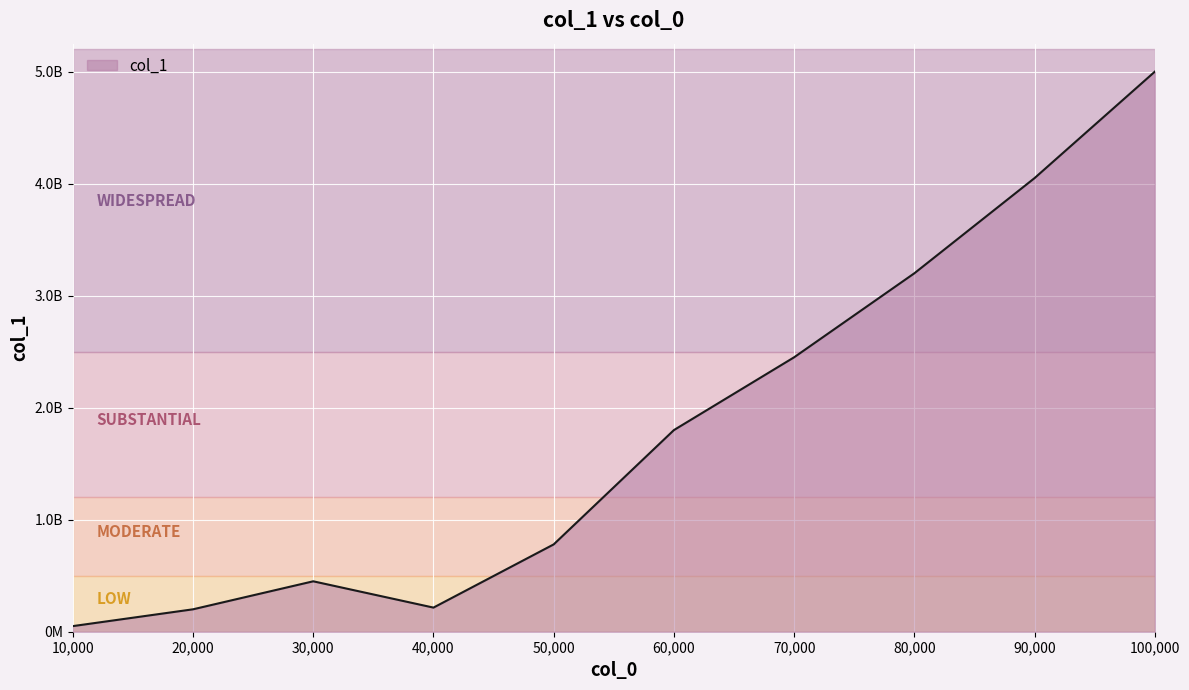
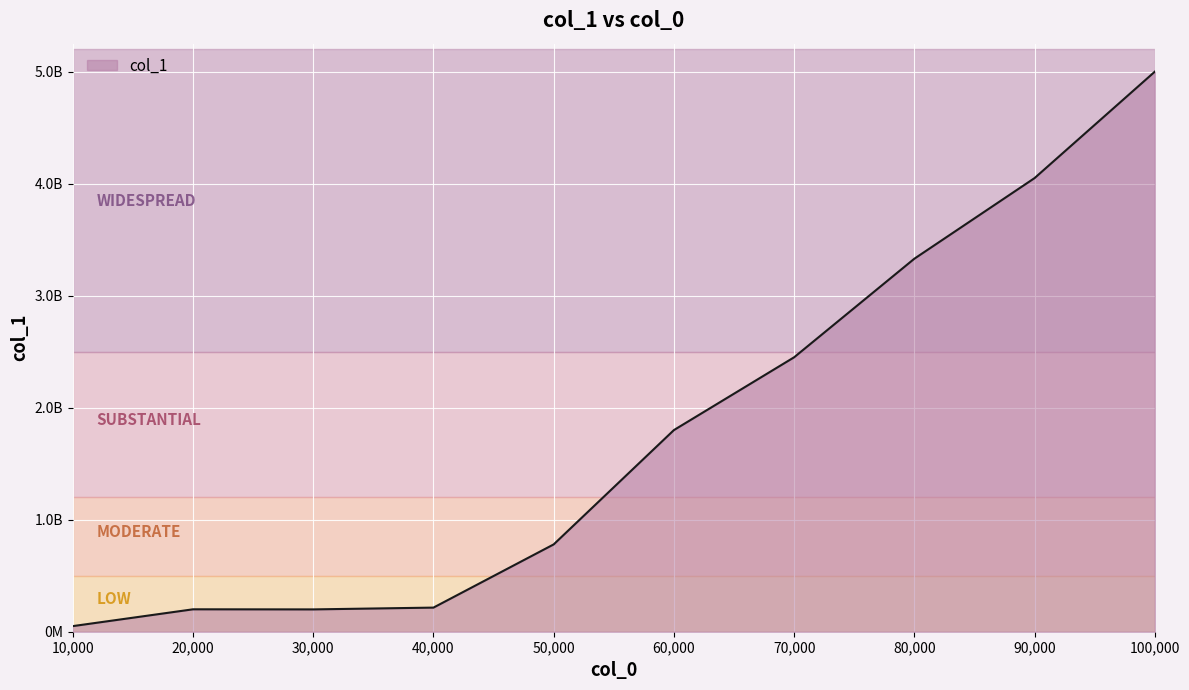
30,000: 450000000 -> 200000000
80,000: 3200000000 -> 3330000000
